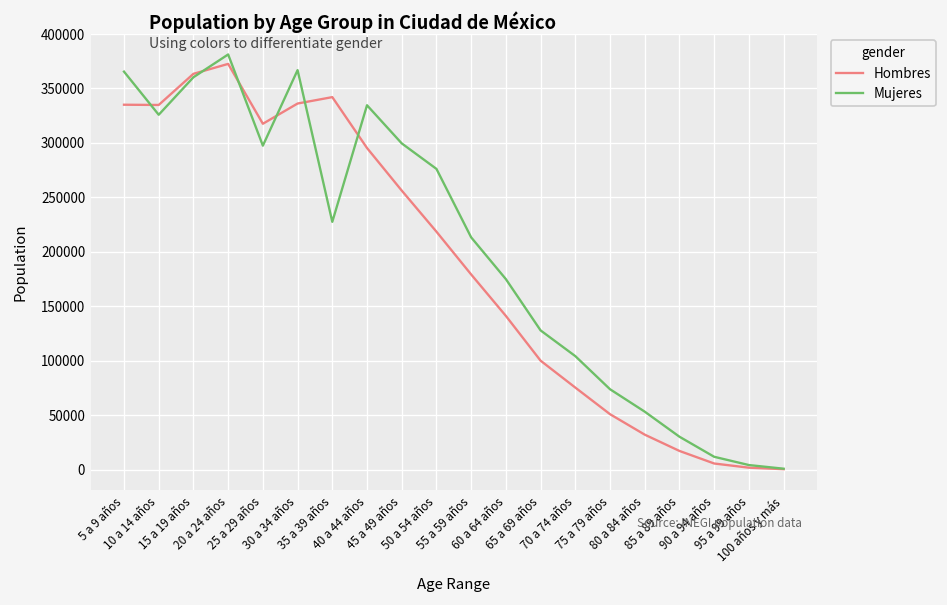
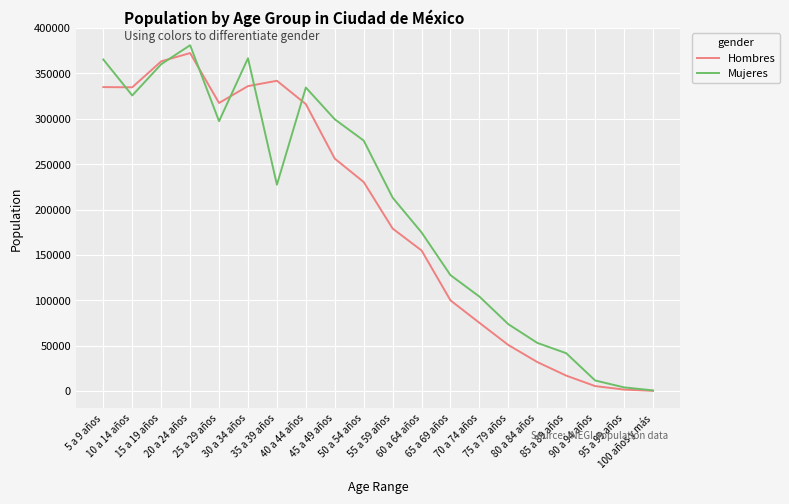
Hombres, 40 a 44 años: 300000 -> 320000
Hombres, 50 a 54 años: 220000 -> 230000
Hombres, 60 a 64 años: 140000 -> 150000
Mujeres, 85 a 89 años: 30000 -> 40000
